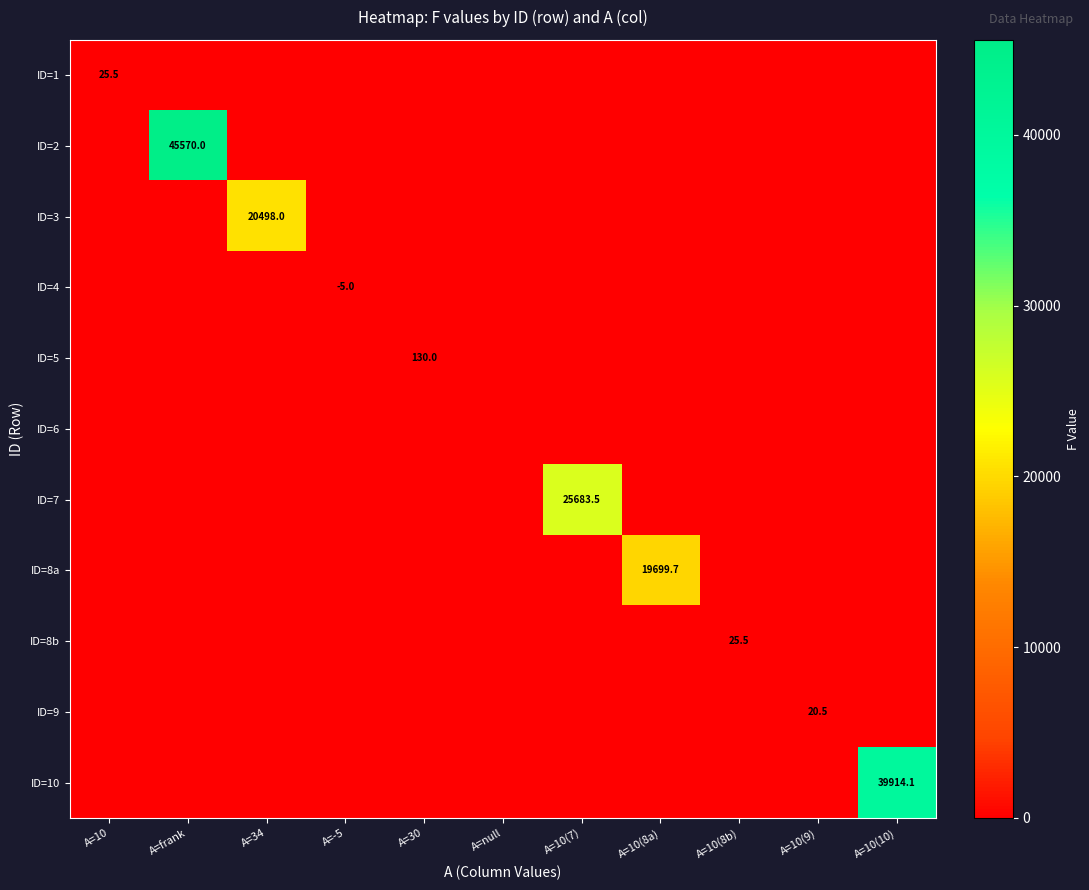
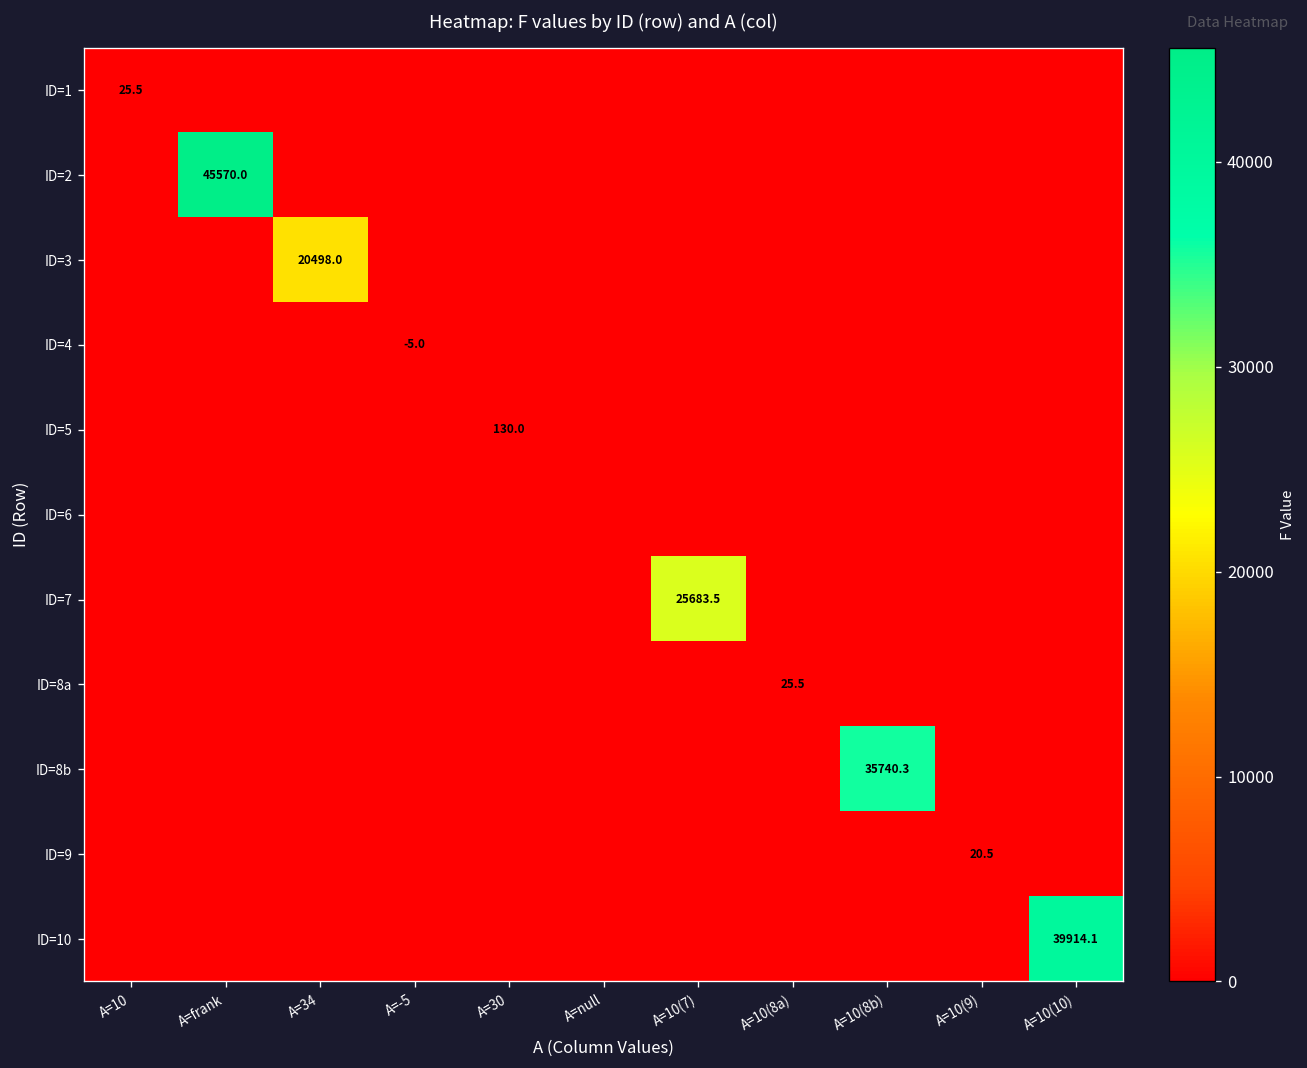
ID=8a, A=10(8a): 19699.7 -> 25.5
ID=8b, A=10(8b): 25.5 -> 35740.3
